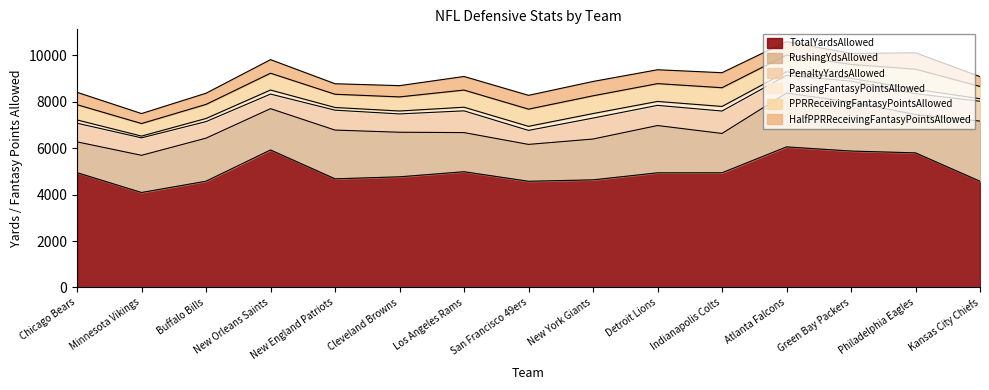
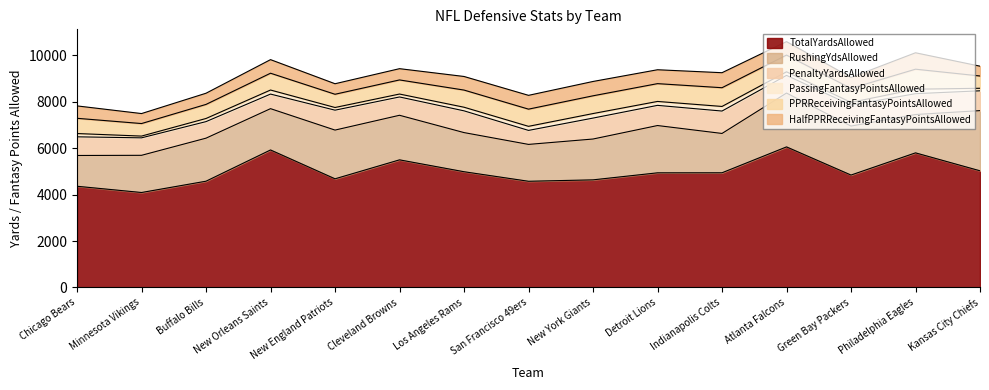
TotalYardsAllowed, Chicago Bears: 4900 -> 4400
TotalYardsAllowed, Cleveland Browns: 4800 -> 5500
TotalYardsAllowed, Green Bay Packers: 5900 -> 4800
TotalYardsAllowed, Kansas City Chiefs: 4600 -> 5000
